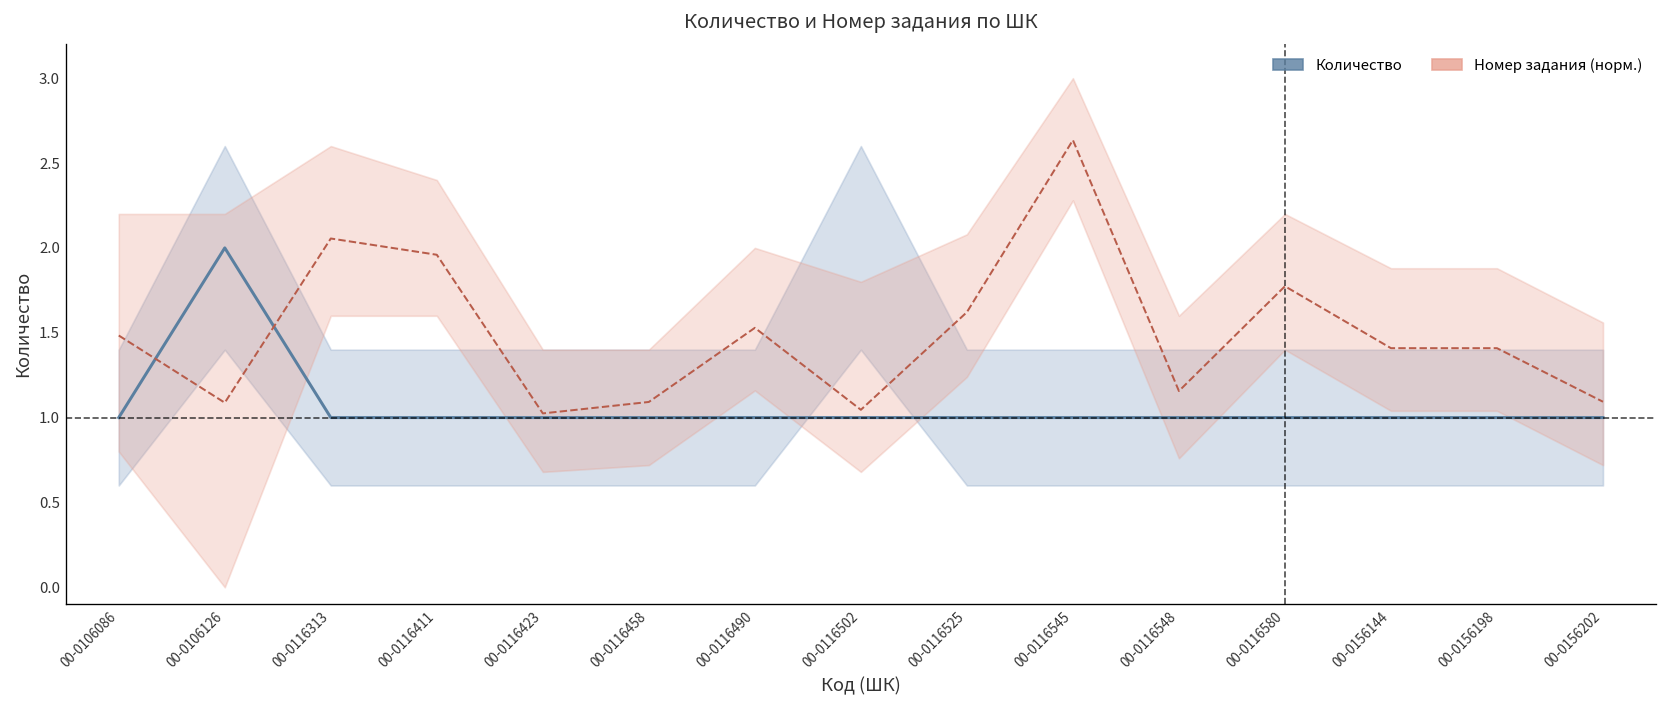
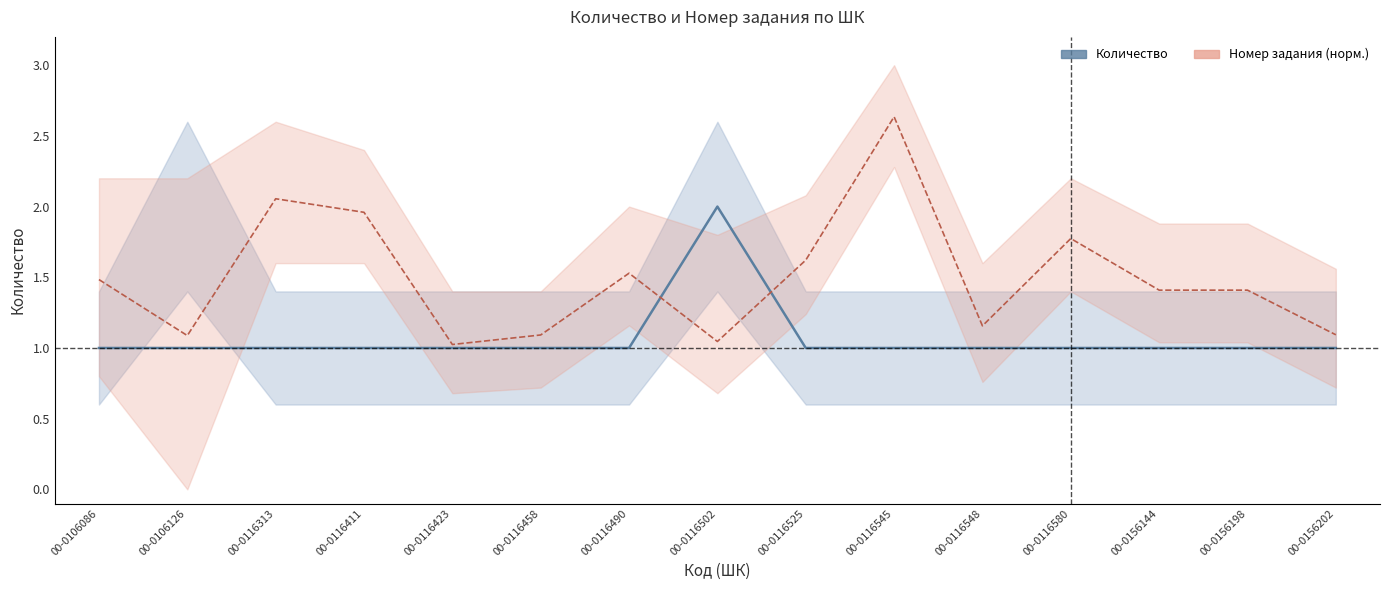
Количество, 00-0106126: 2 -> 1
Количество, 00-0116502: 1 -> 2
